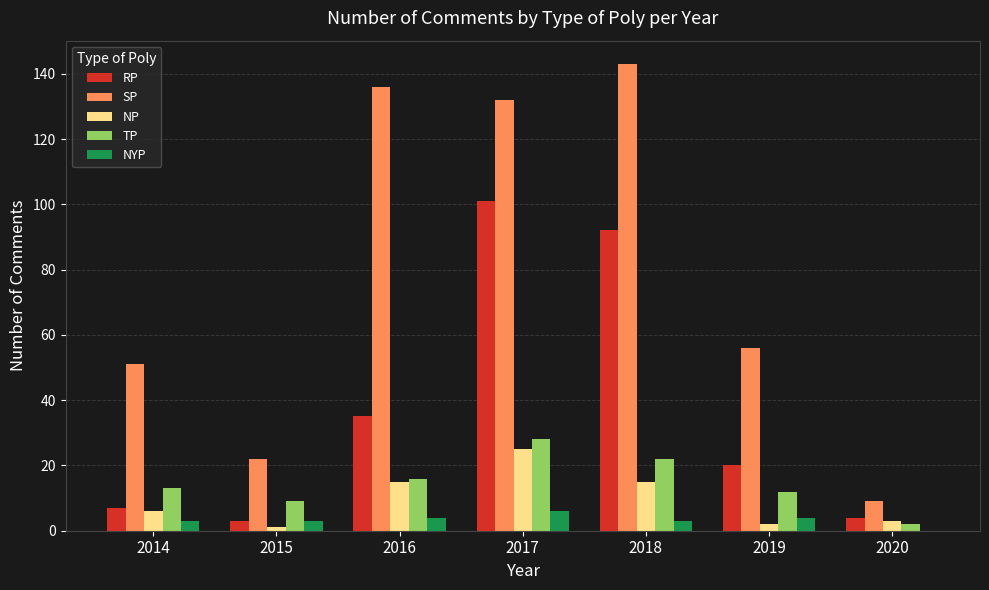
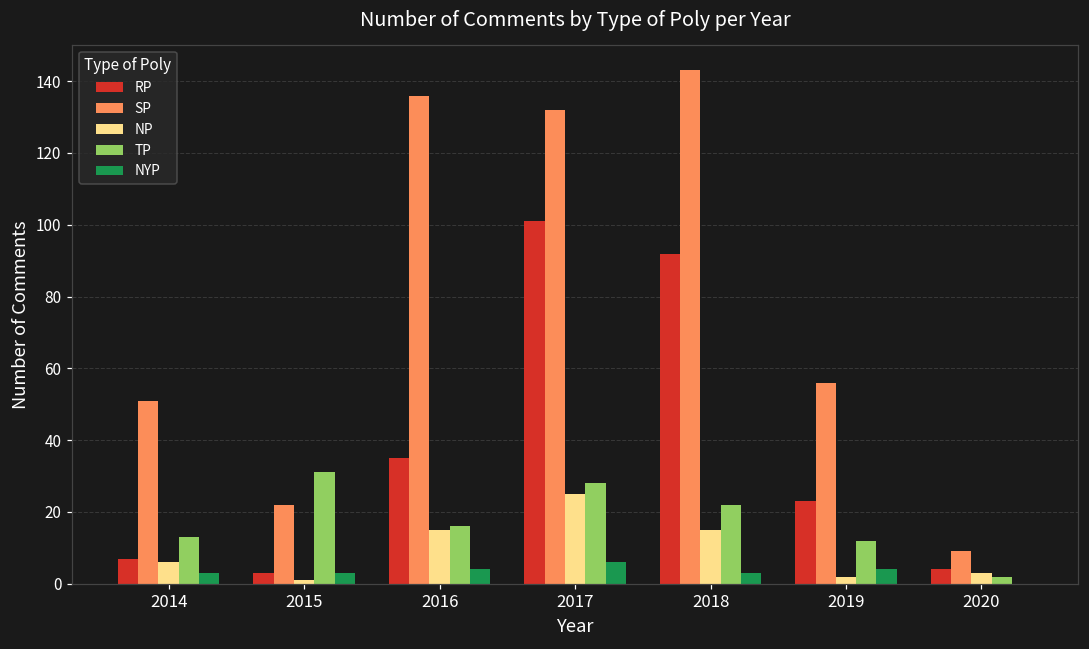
TP, 2015: 9 -> 31
RP, 2019: 20 -> 23
